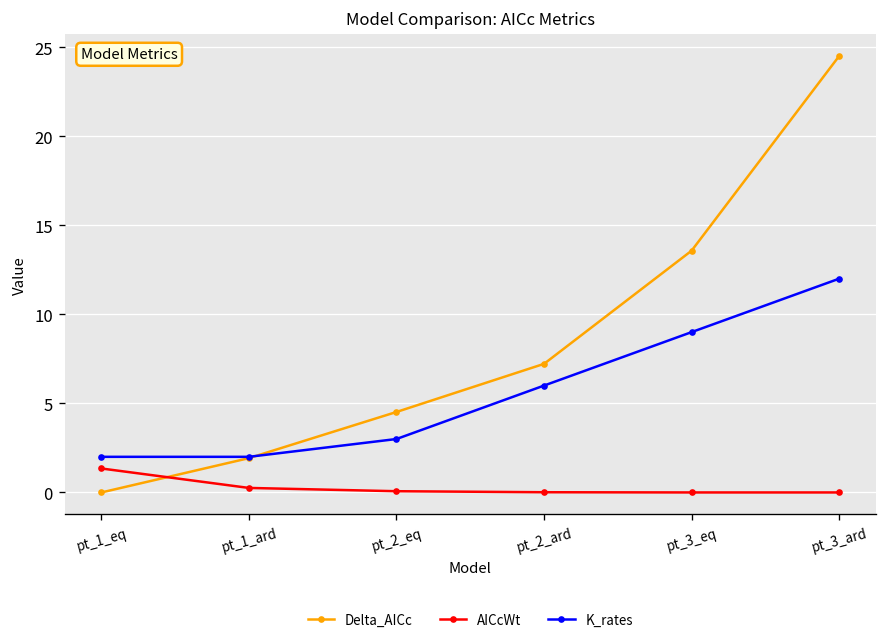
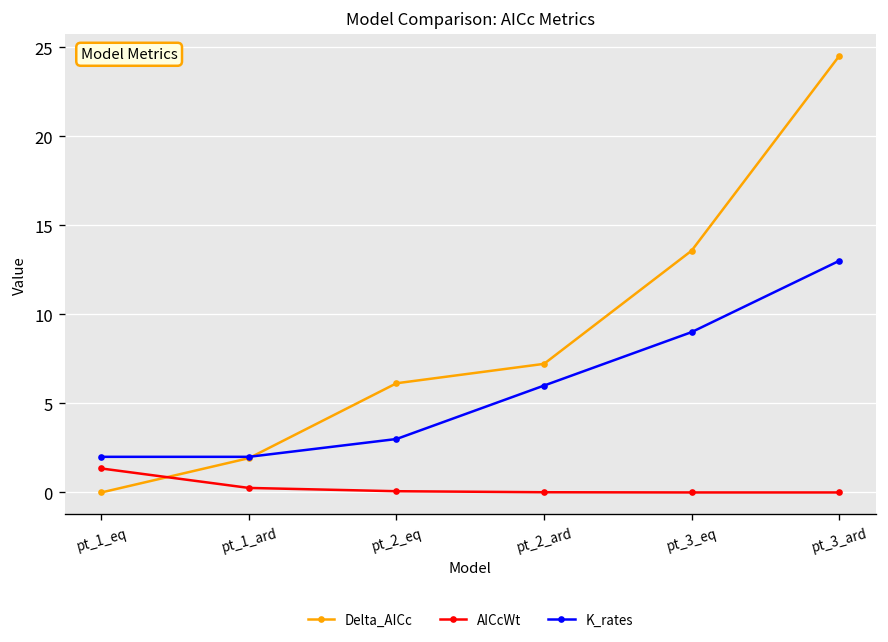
Delta_AICc, pt_2_eq: 4.5 -> 6.1
K_rates, pt_3_ard: 12 -> 13
